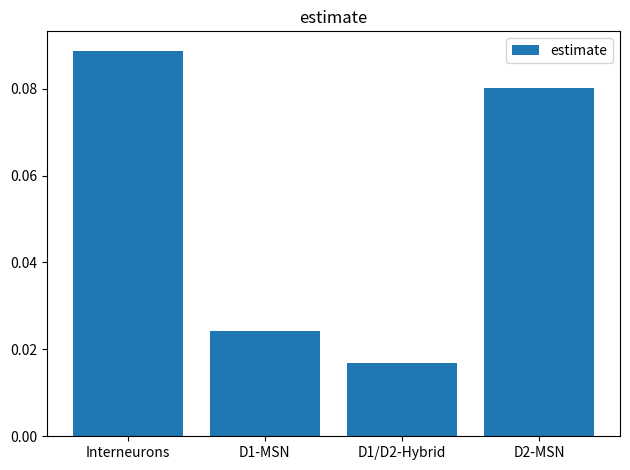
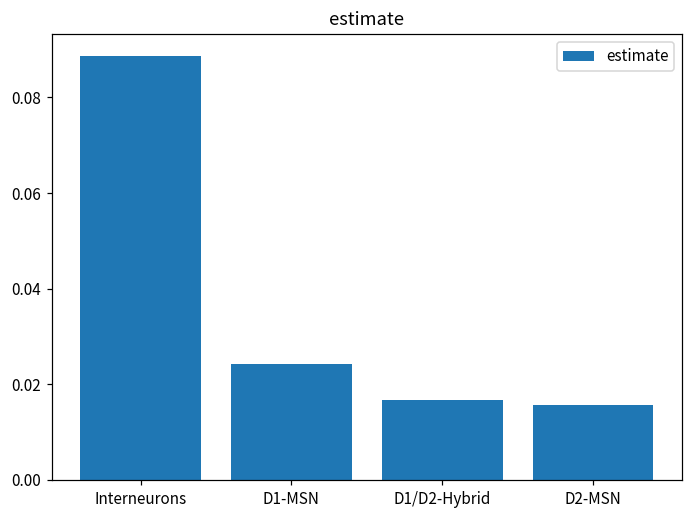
D2-MSN: 0.080 -> 0.016
